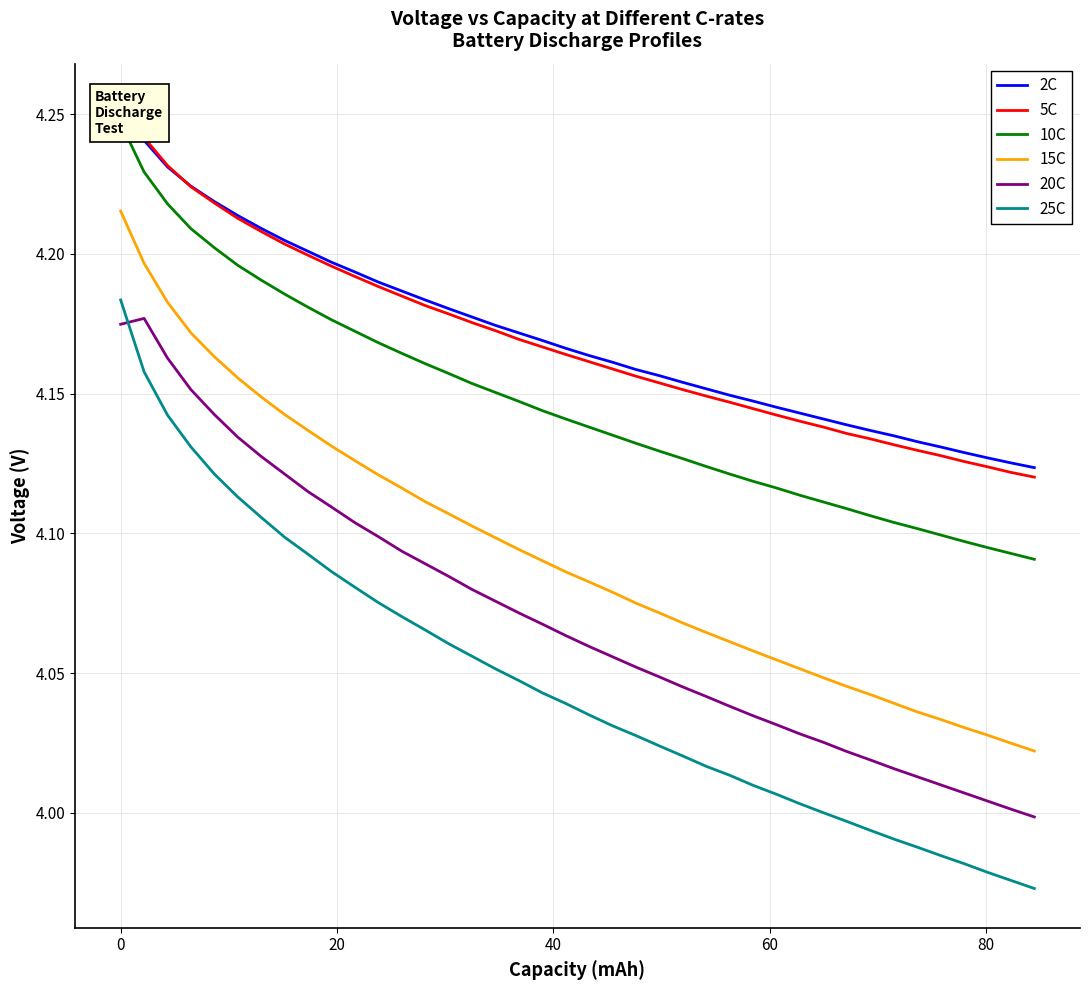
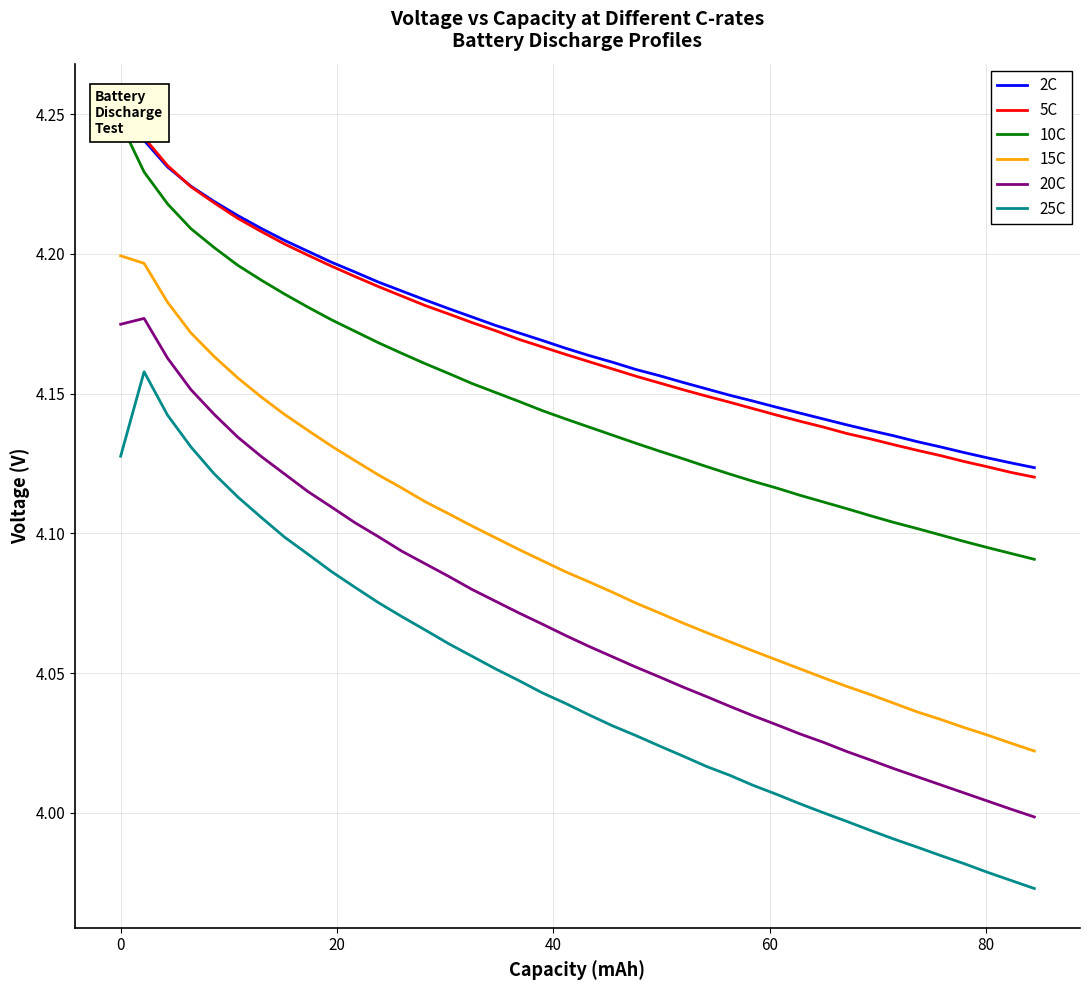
15C, 0: 4.215 -> 4.199
25C, 0: 4.184 -> 4.128
